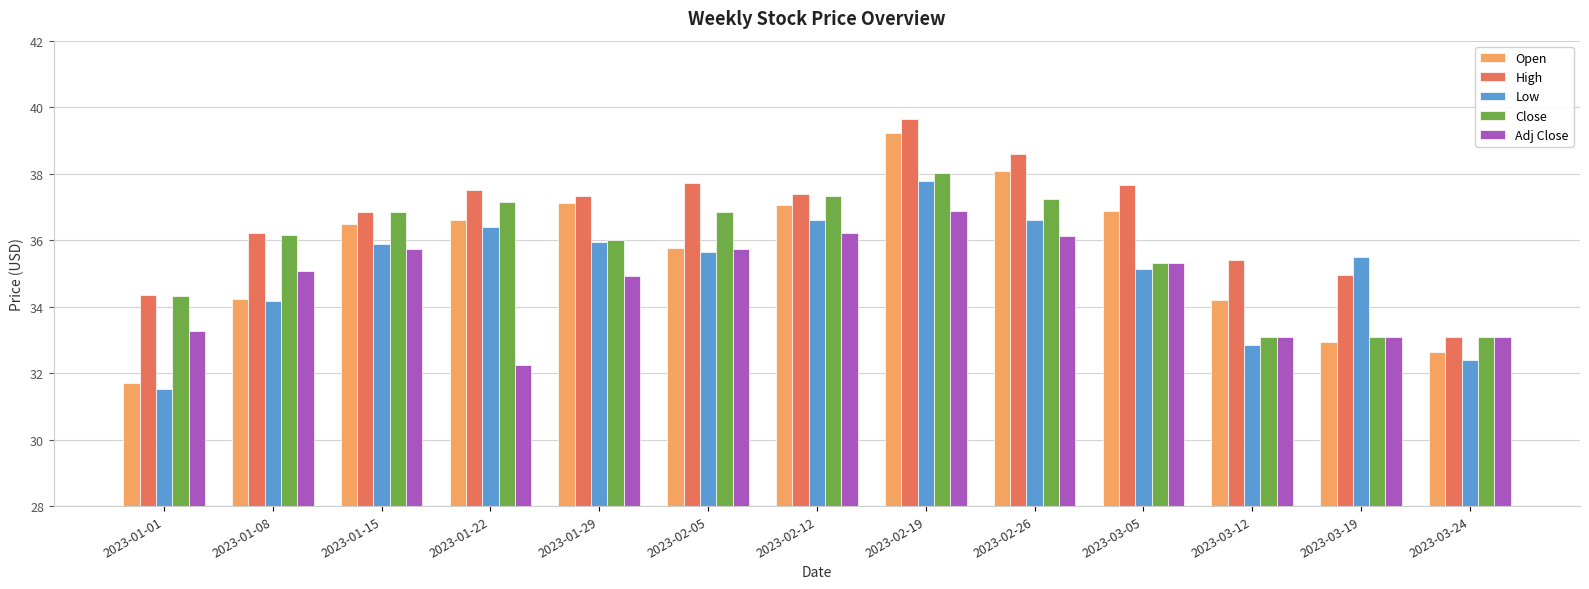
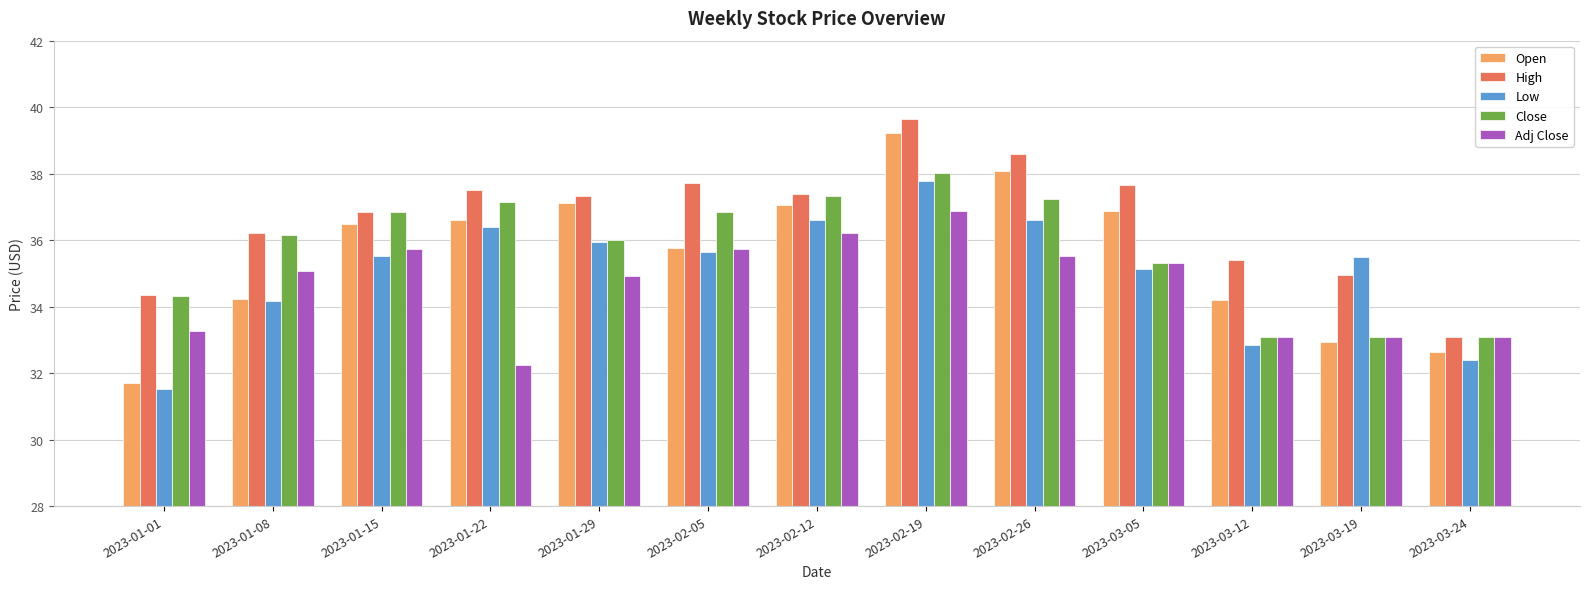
Low, 2023-01-15: 35.9 -> 35.5
Adj Close, 2023-02-26: 36.1 -> 35.5
